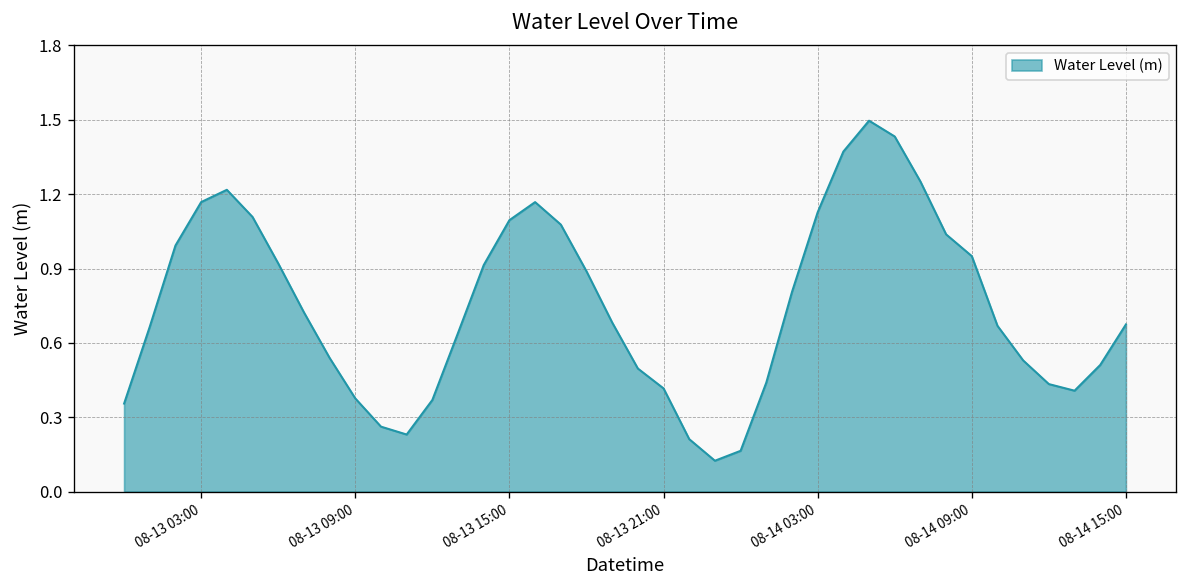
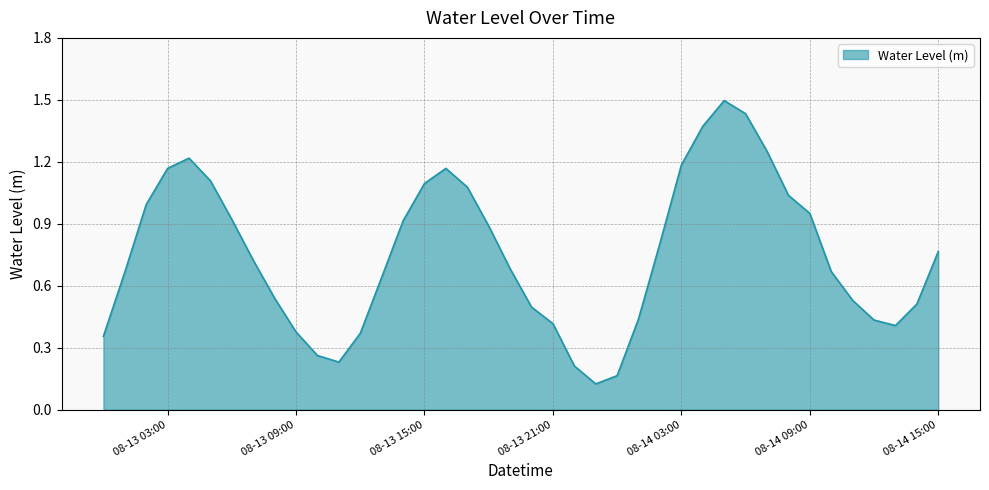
08-14 03:00: 1.13 -> 1.18
08-14 15:00: 0.67 -> 0.77
